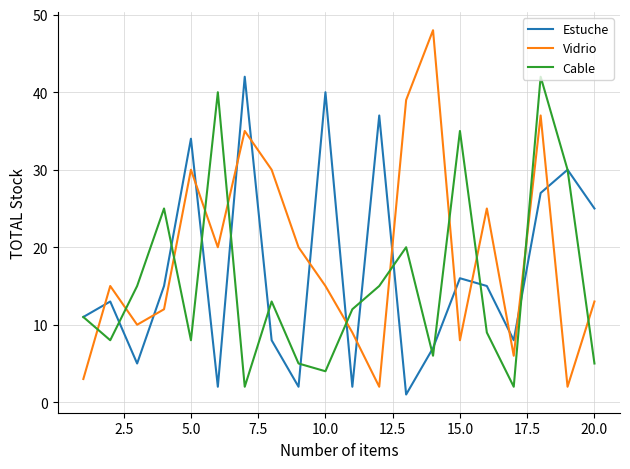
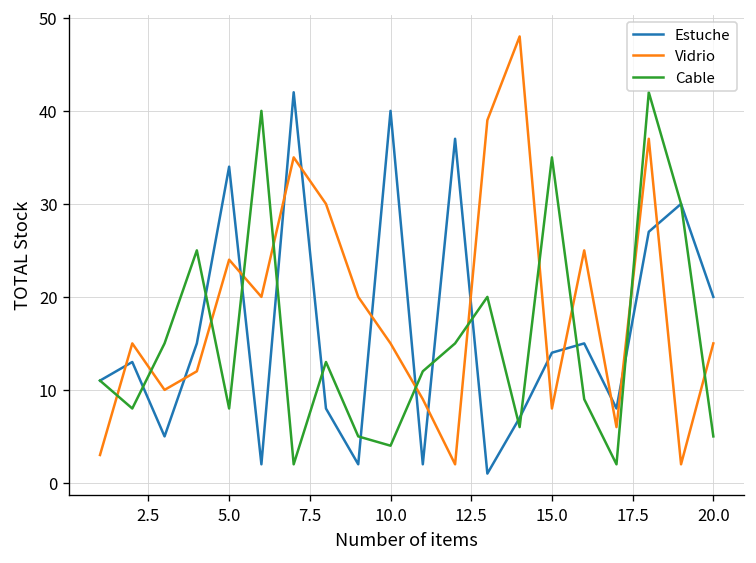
Vidrio, 5.0: 30 -> 24
Estuche, 15.0: 16 -> 14
Estuche, 20.0: 25 -> 20
Vidrio, 20.0: 13 -> 15
